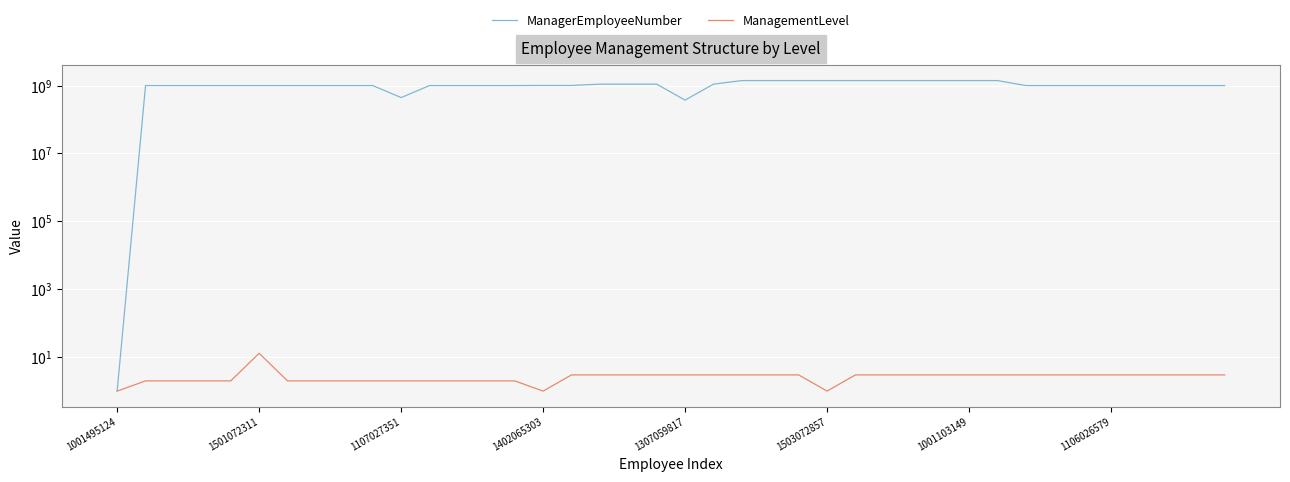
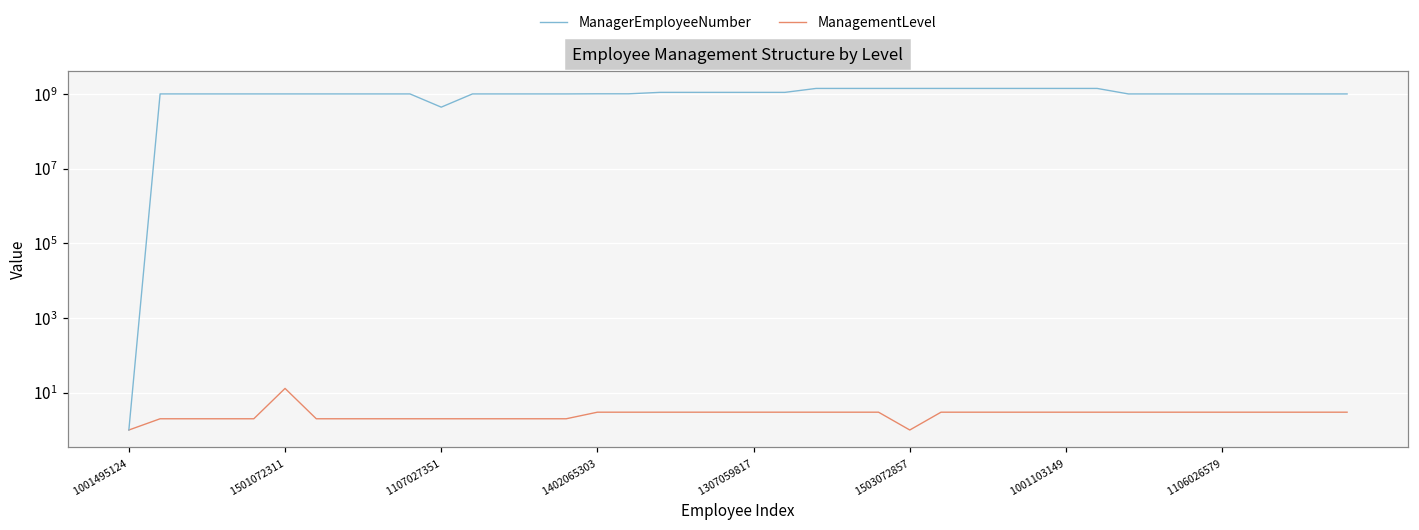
ManagementLevel, 1402065303: 1 -> 3
ManagerEmployeeNumber, 1307059817: 400000000 -> 1100000000
